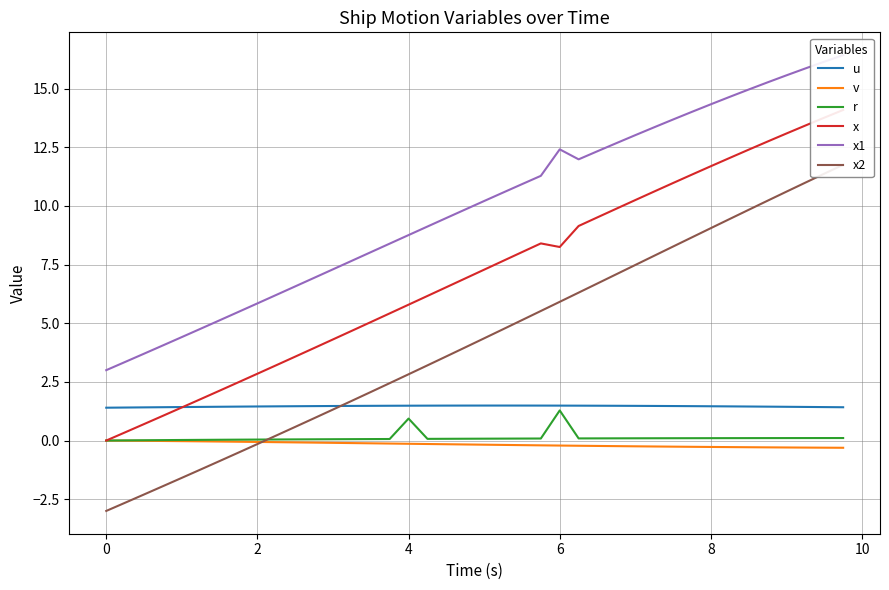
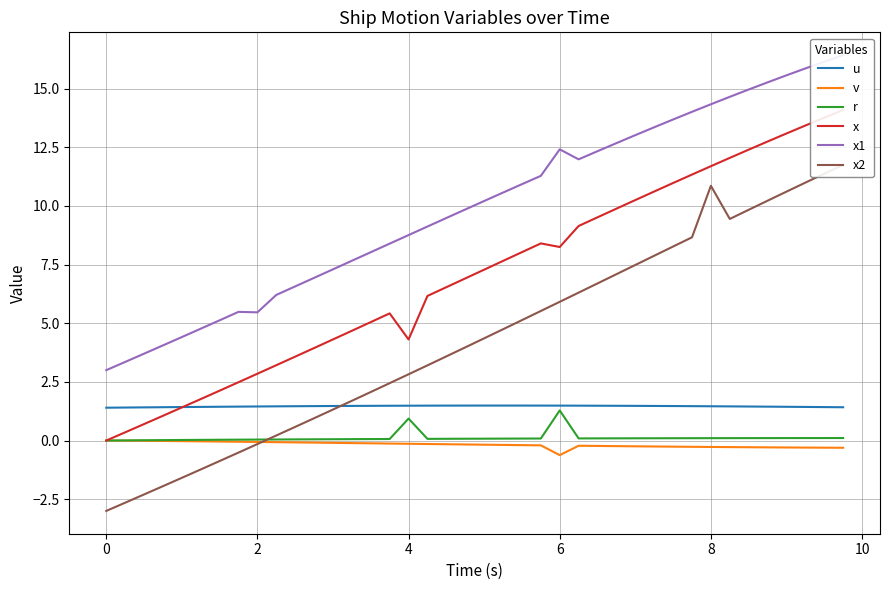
x1, 2: 5.8 -> 5.5
x, 4: 5.8 -> 4.3
v, 6: -0.2 -> -0.6
x2, 8: 9.1 -> 10.9
